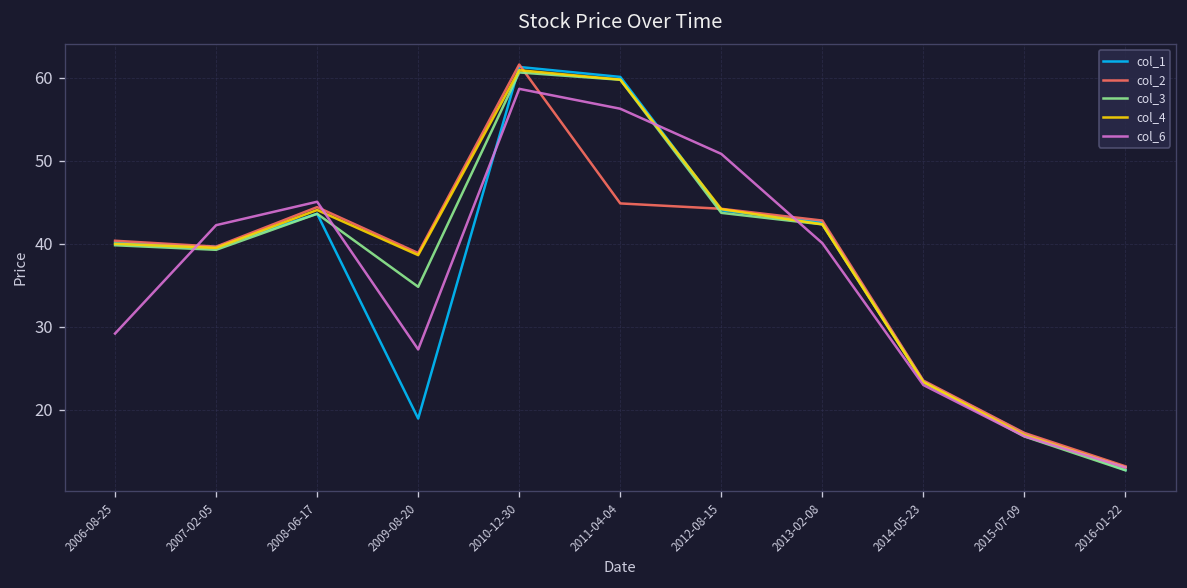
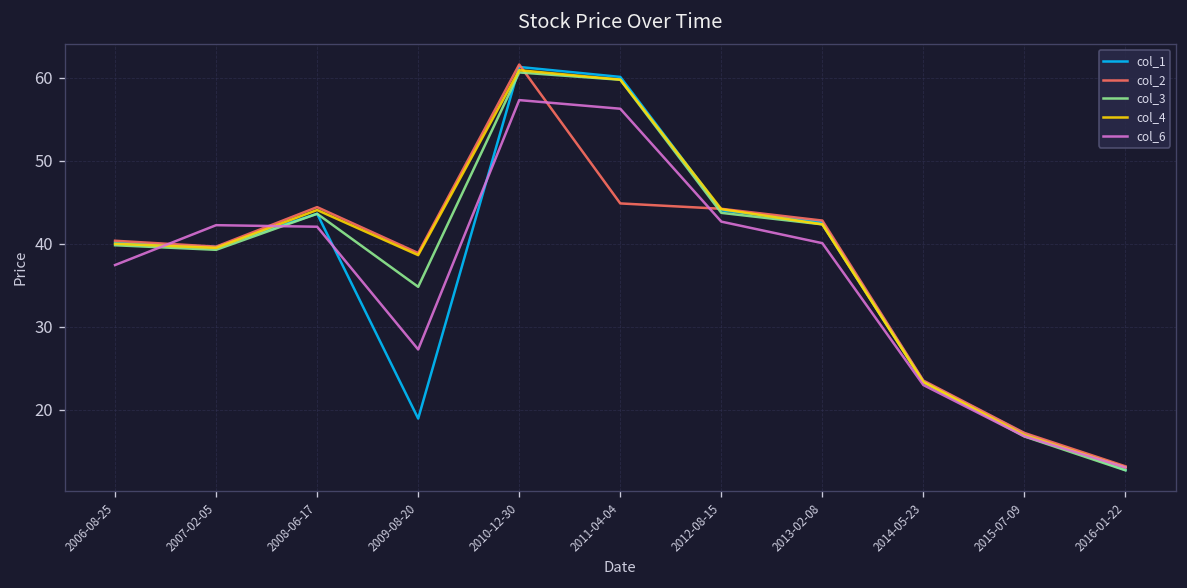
col_6, 2006-08-25: 29 -> 37
col_6, 2008-06-17: 45 -> 42
col_6, 2010-12-30: 59 -> 57
col_6, 2012-08-15: 51 -> 43
